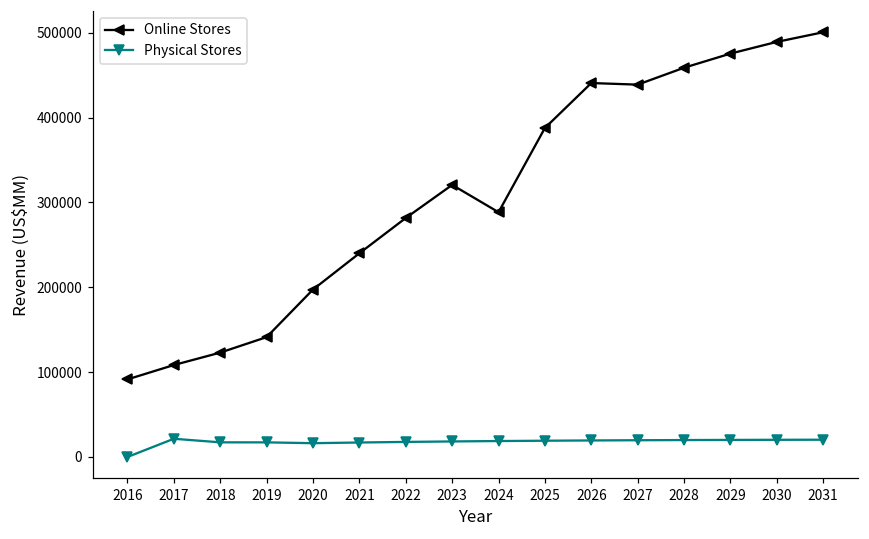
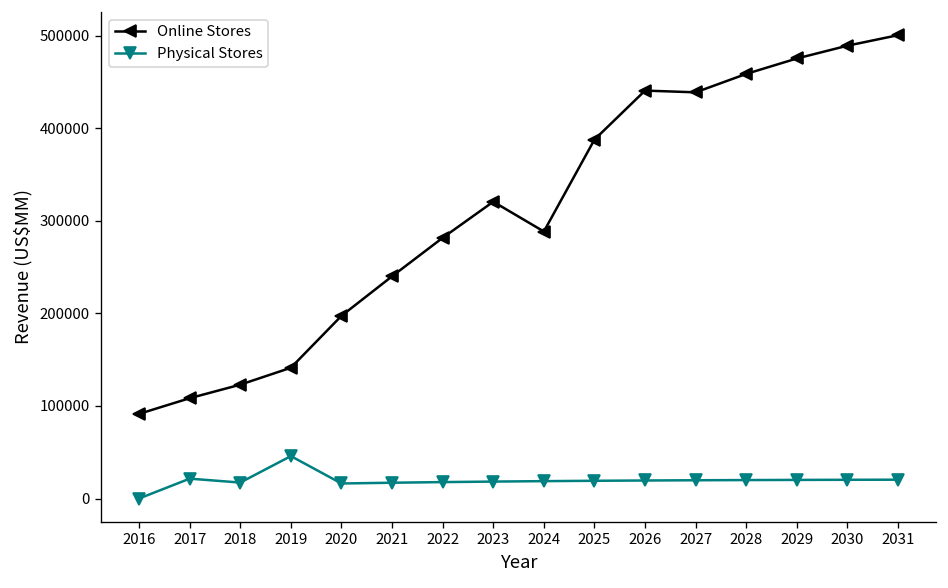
Physical Stores, 2019: 20000 -> 50000
